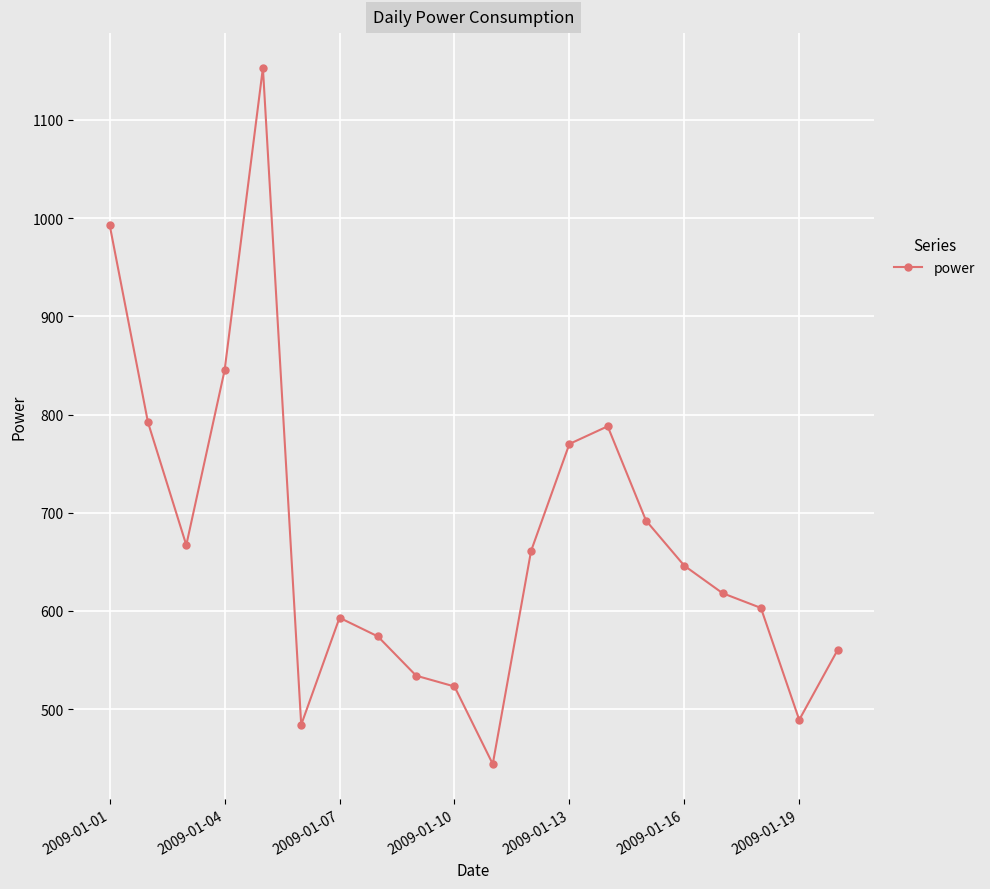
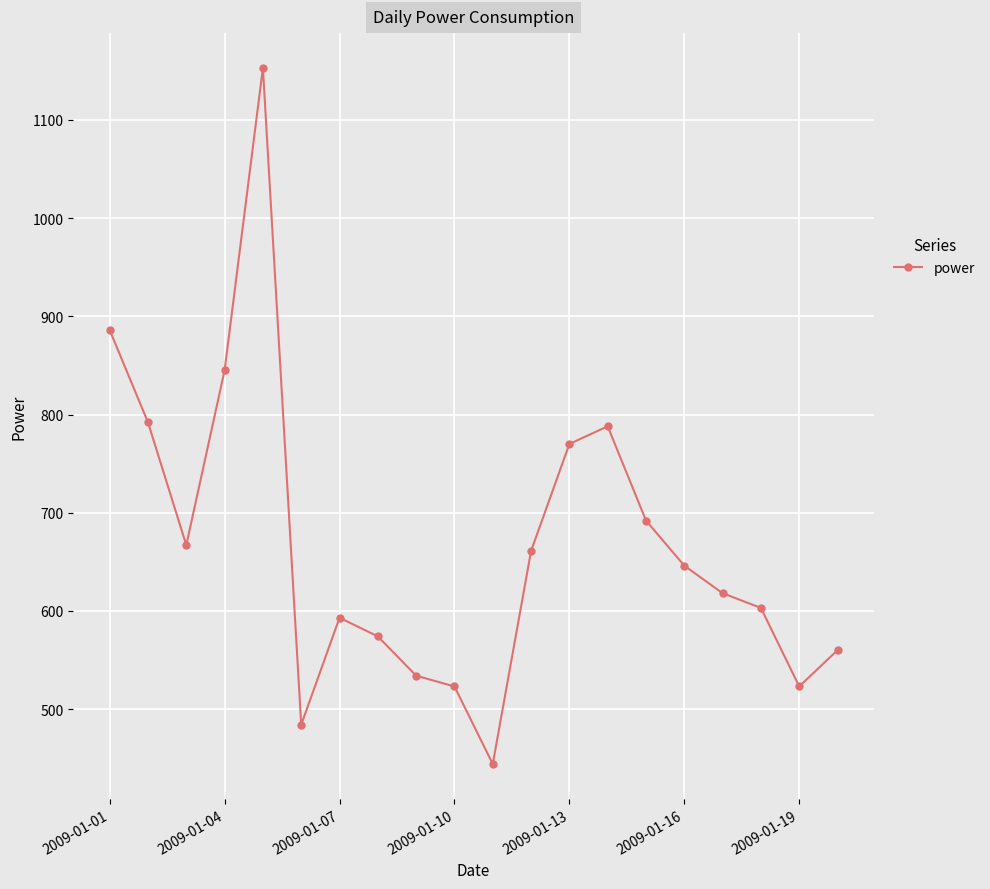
2009-01-01: 990 -> 890
2009-01-19: 490 -> 520
